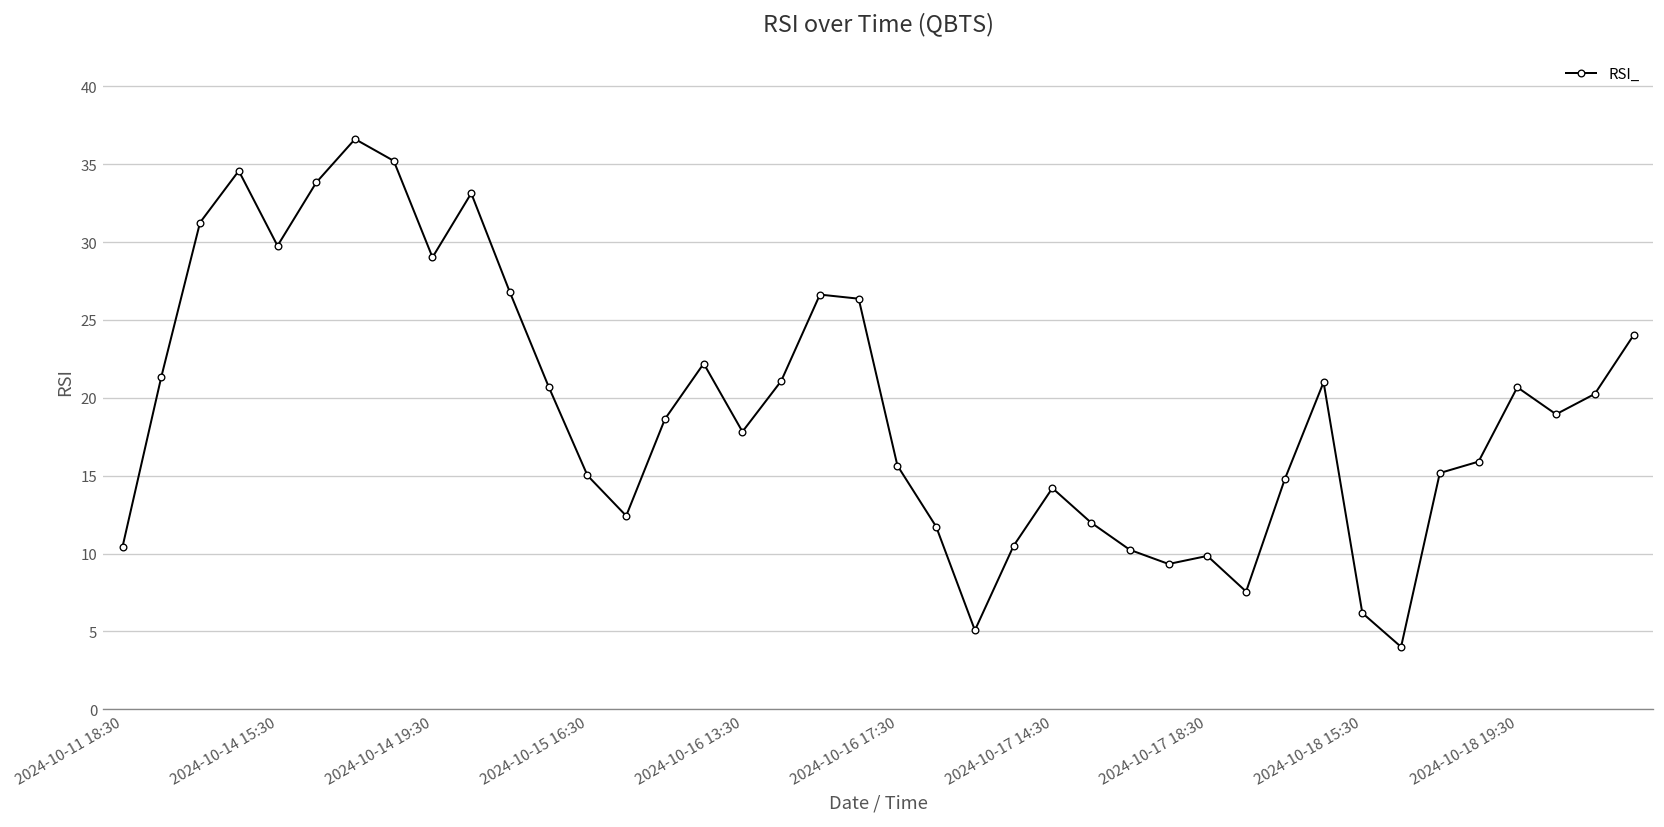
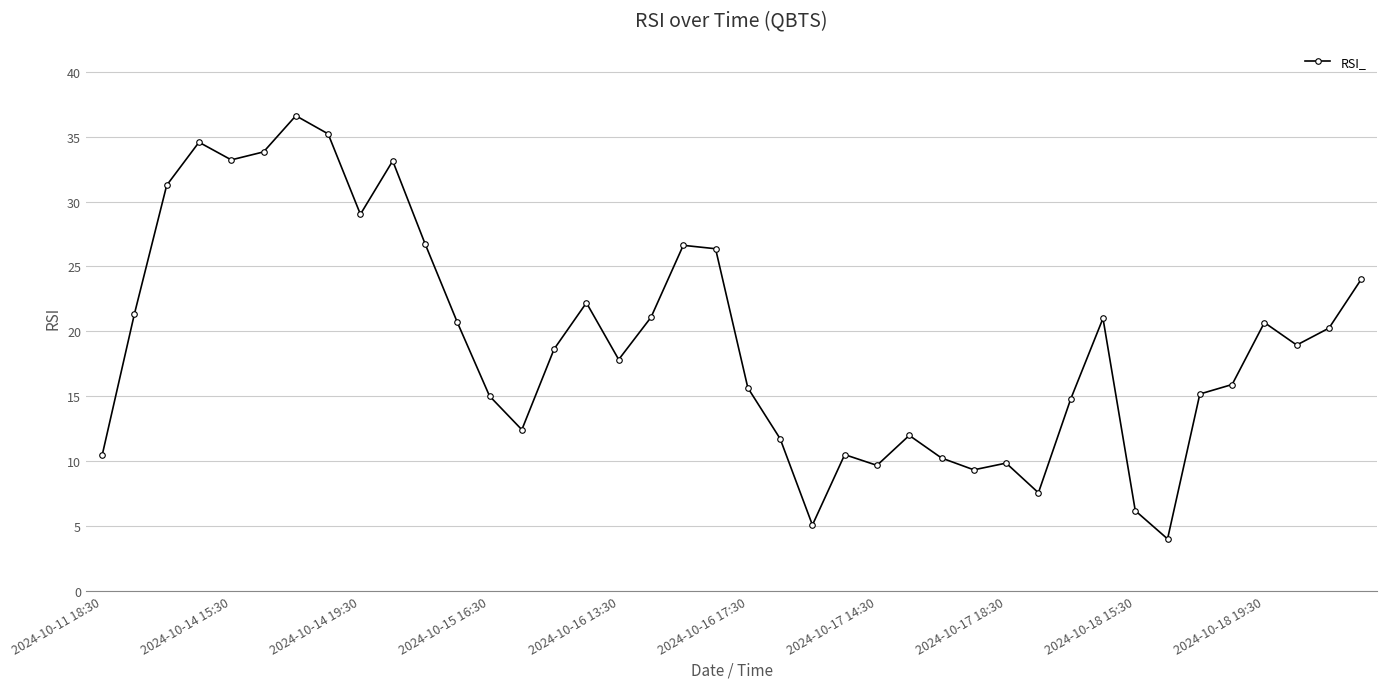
2024-10-14 15:30: 29.8 -> 33.2
2024-10-17 14:30: 14.2 -> 9.7
